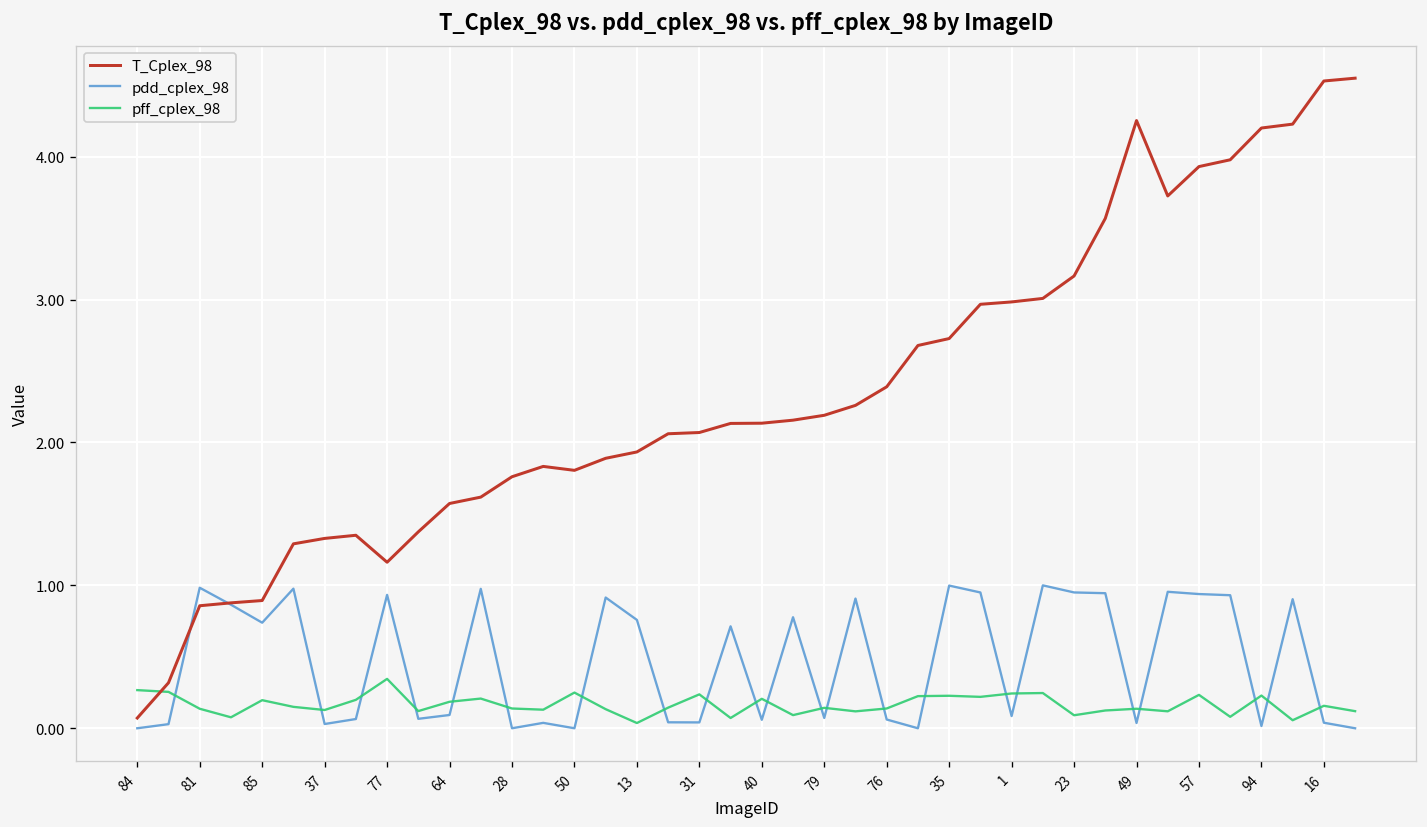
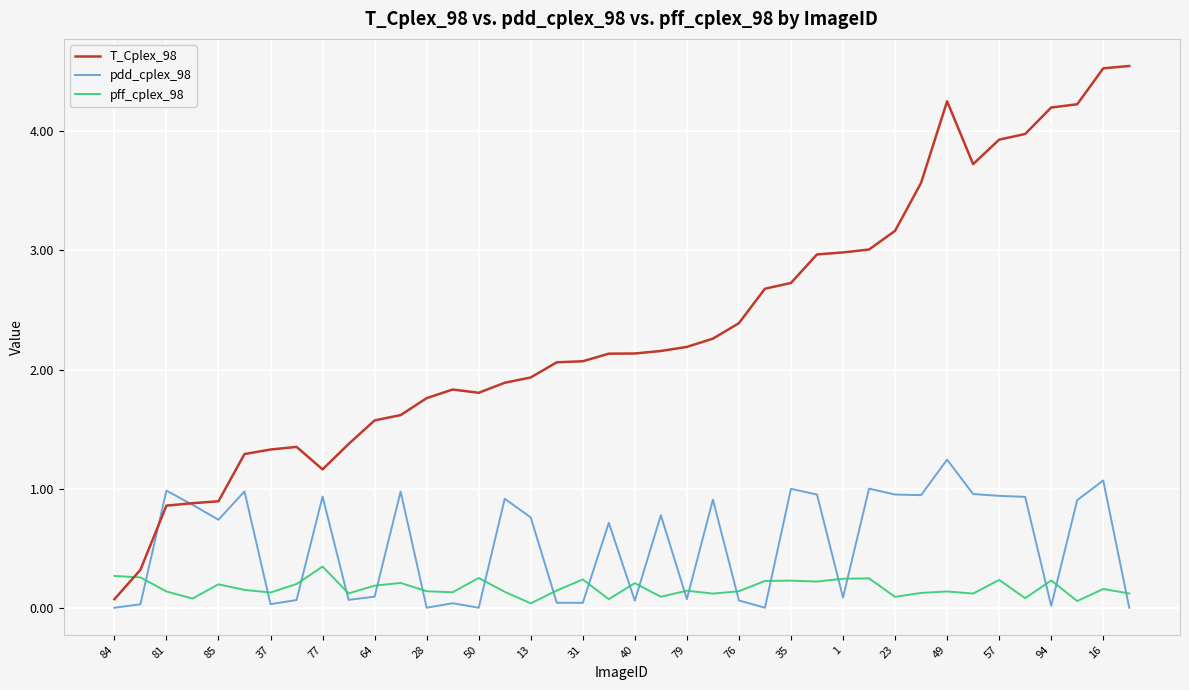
pdd_cplex_98, 49: 0.04 -> 1.24
pdd_cplex_98, 16: 0.04 -> 1.07
